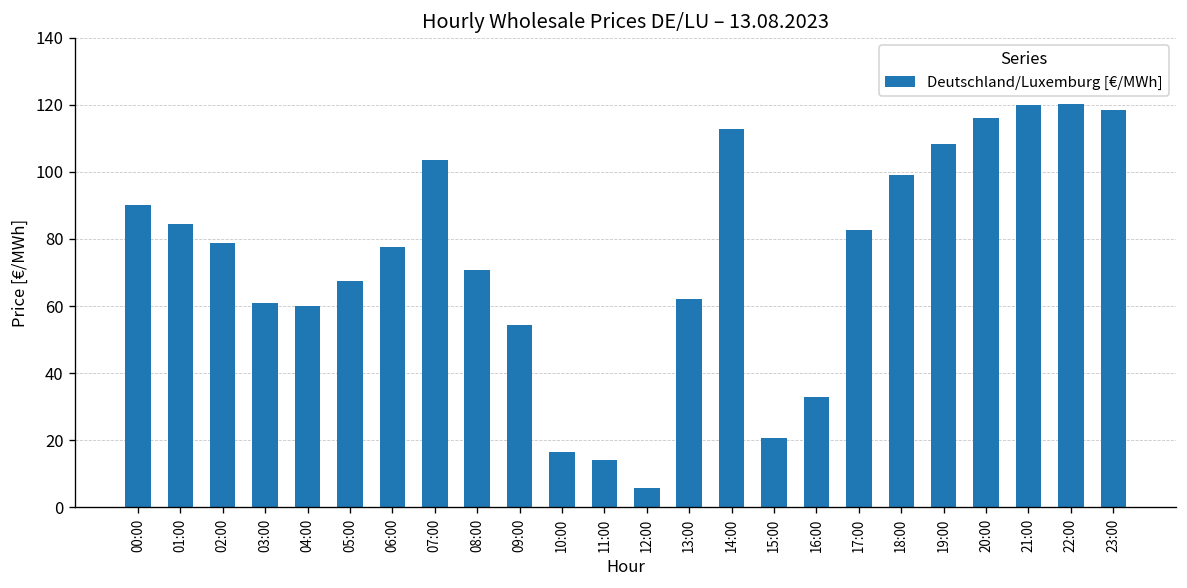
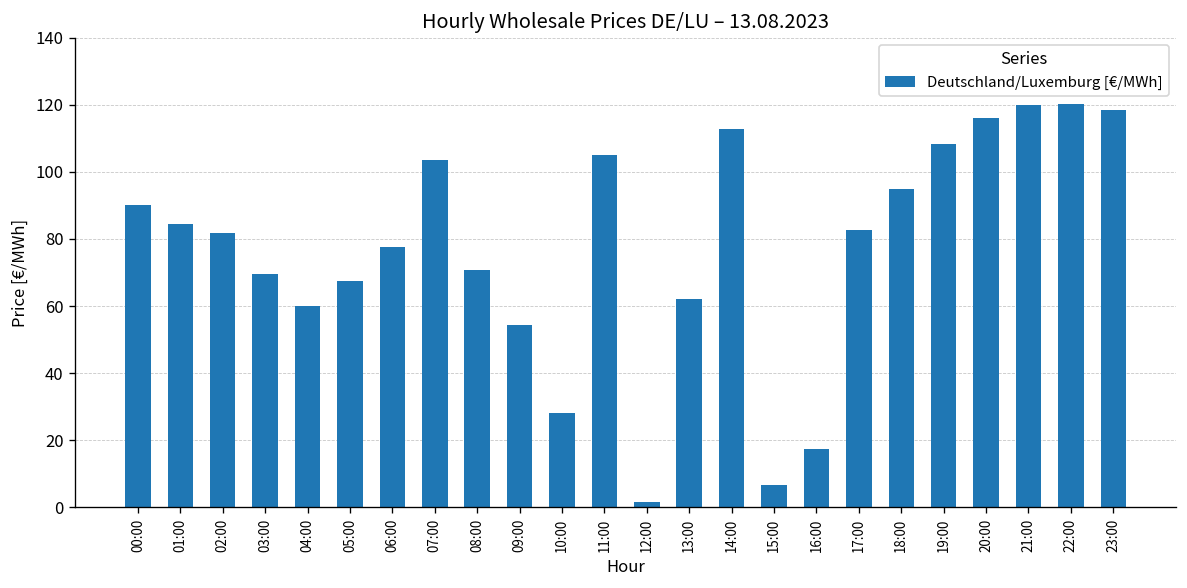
02:00: 79 -> 82
03:00: 61 -> 70
10:00: 17 -> 28
11:00: 14 -> 105
12:00: 6 -> 2
15:00: 21 -> 7
16:00: 33 -> 17
18:00: 99 -> 95
